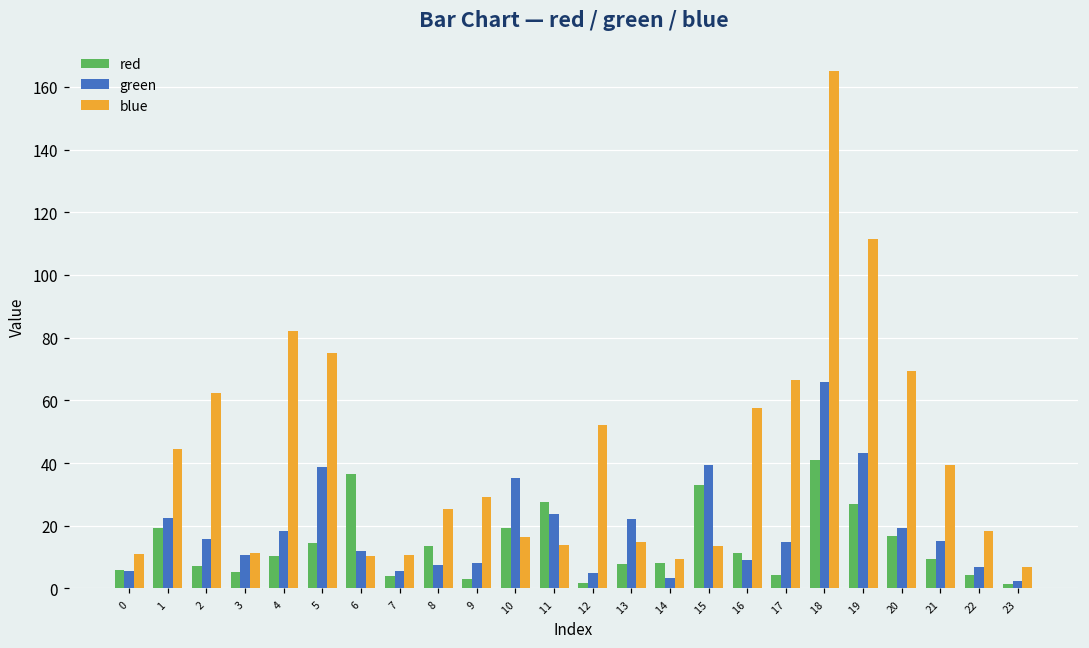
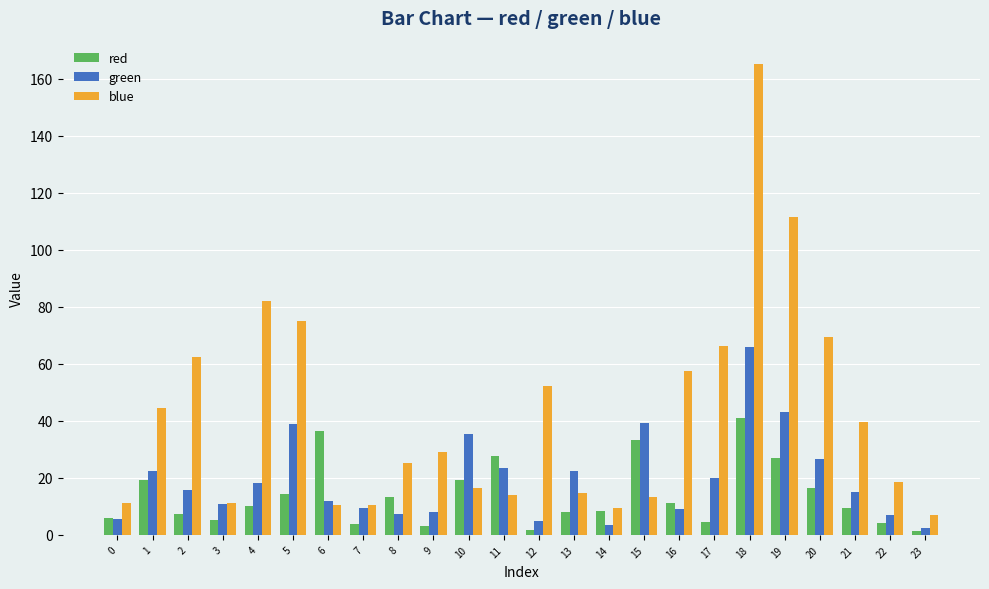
green, 7: 6 -> 9
green, 17: 15 -> 20
green, 20: 19 -> 27
